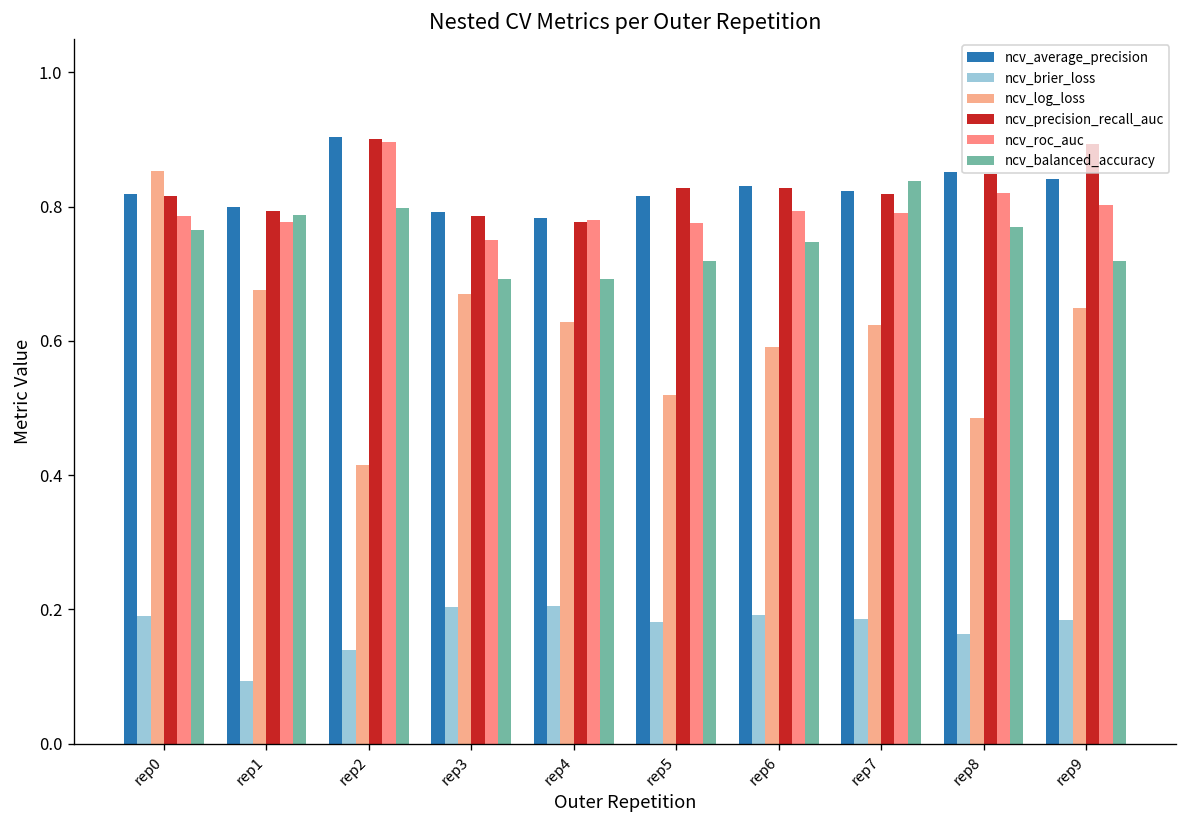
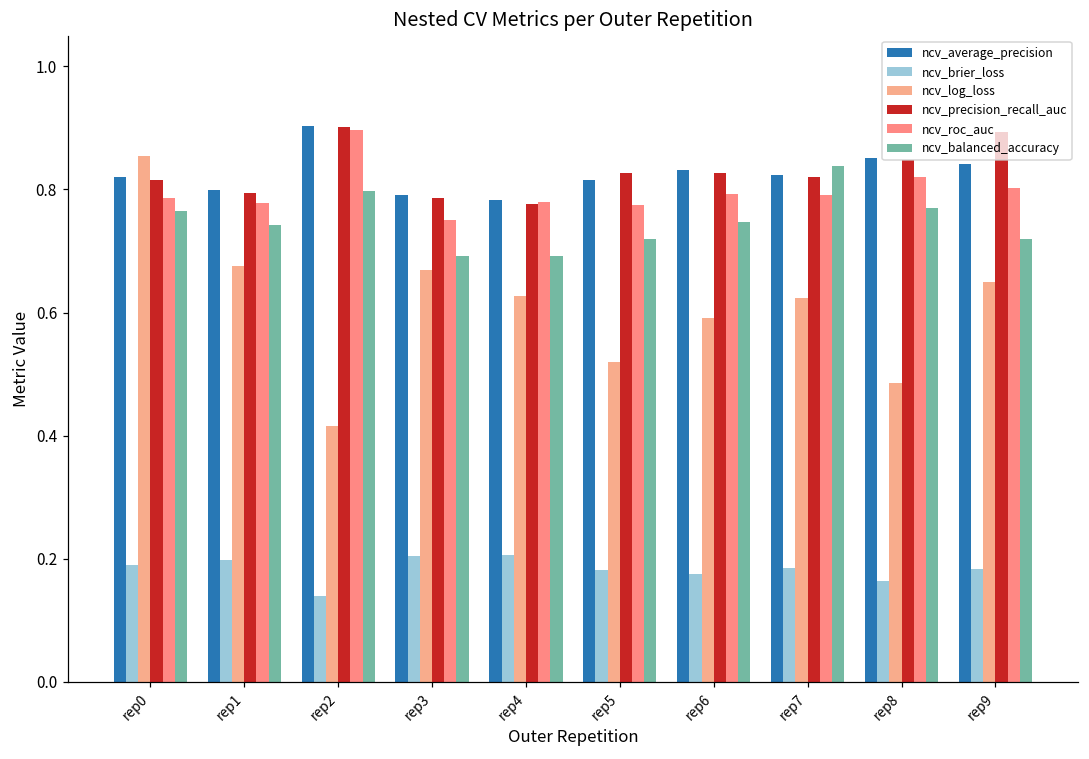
ncv_brier_loss, rep1: 0.09 -> 0.20
ncv_balanced_accuracy, rep1: 0.79 -> 0.74
ncv_brier_loss, rep6: 0.19 -> 0.18
